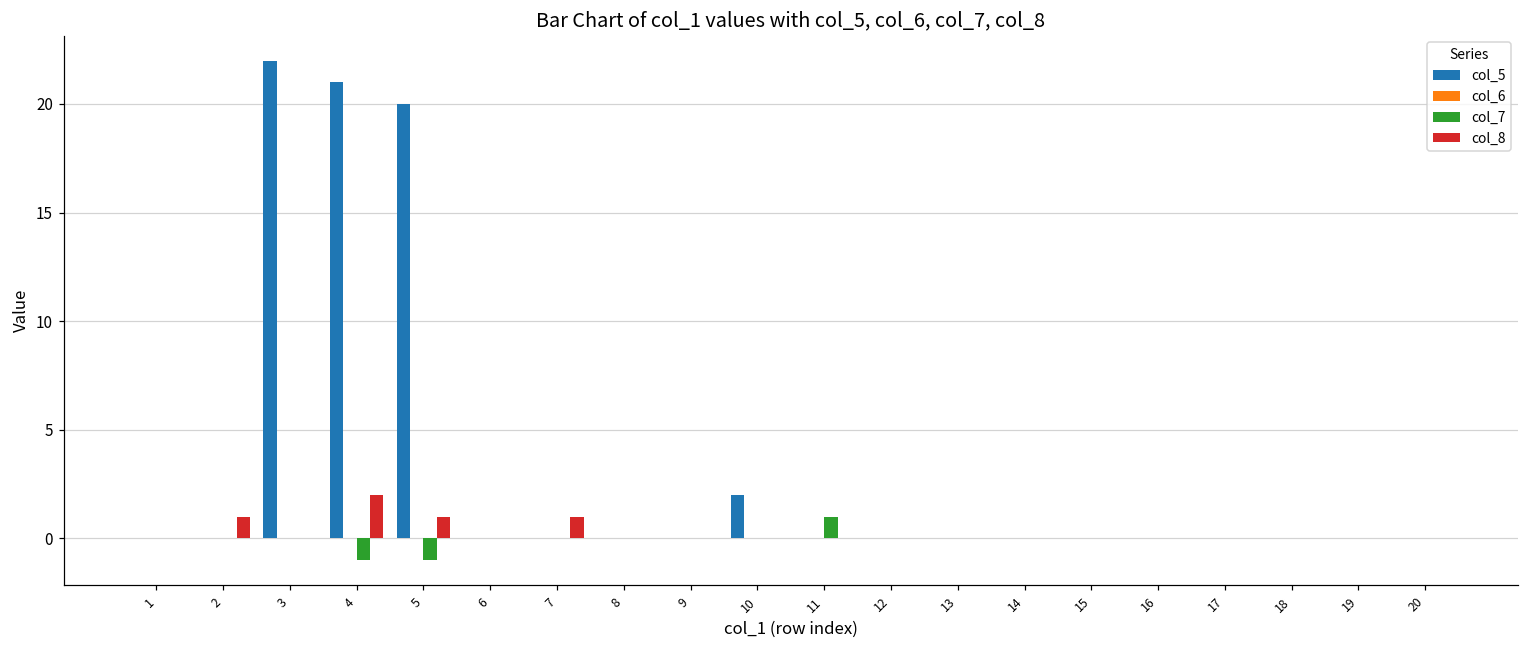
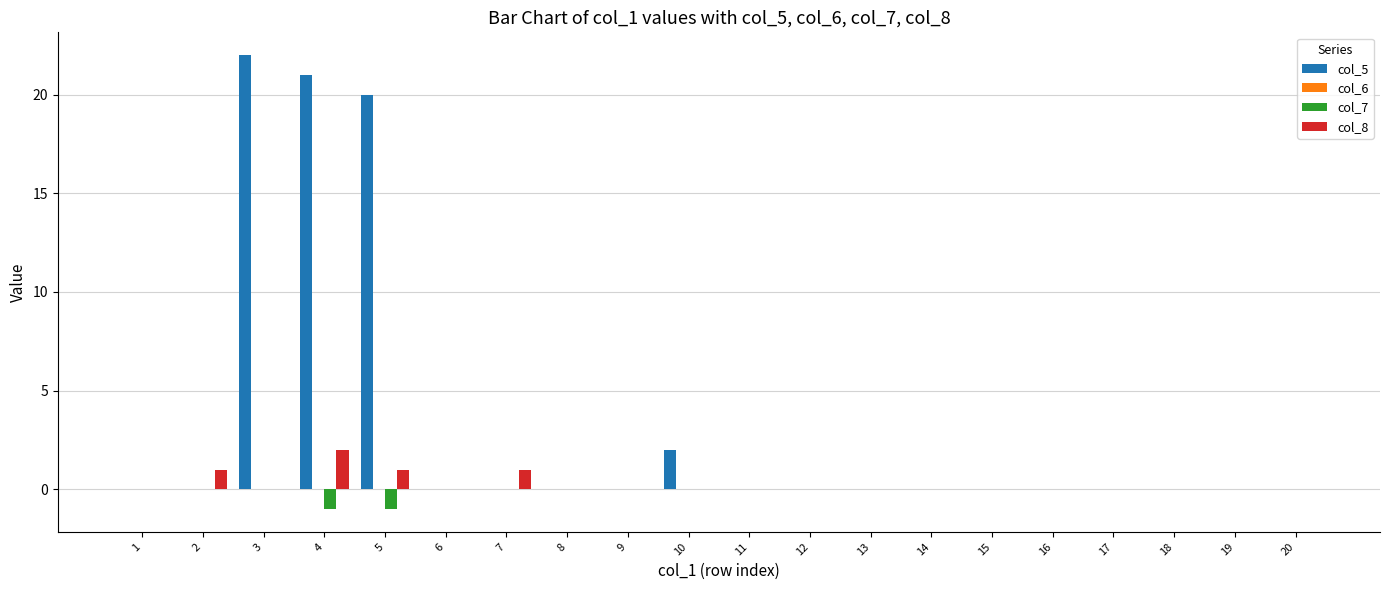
col_7, 11: 1 -> 0
